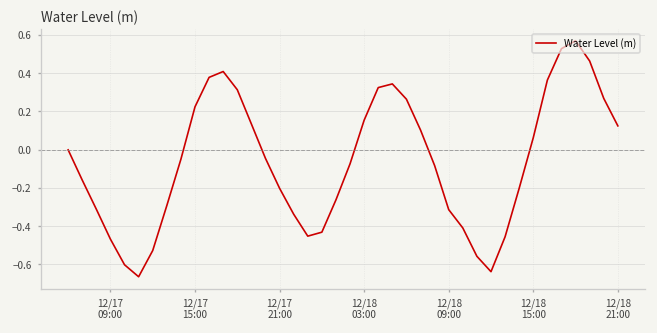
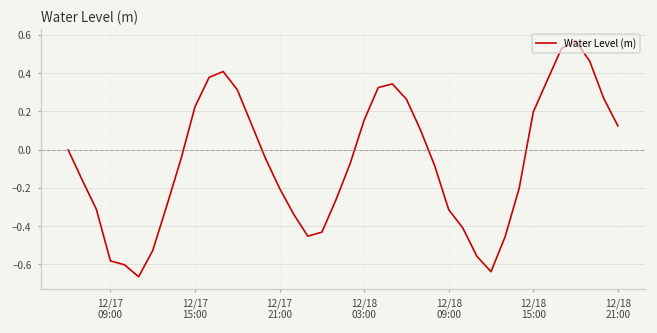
12/17 09:00: -0.47 -> -0.58
12/18 15:00: 0.06 -> 0.20
